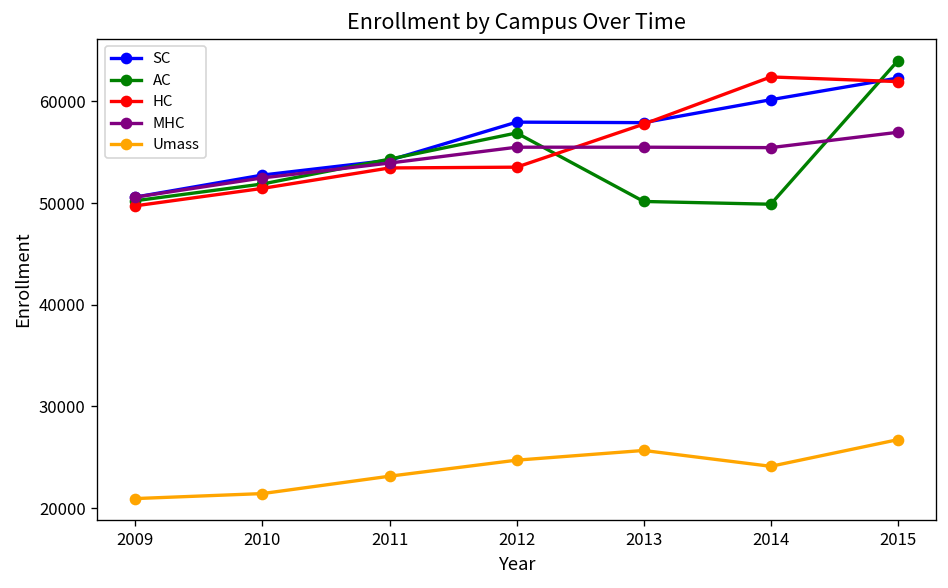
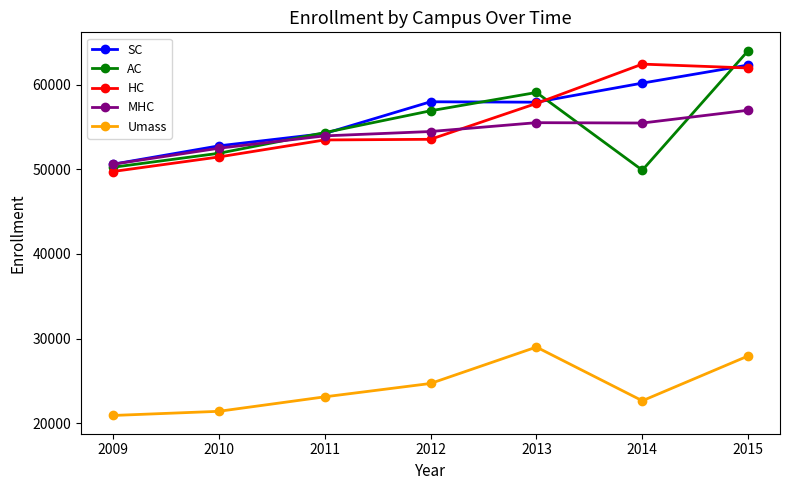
MHC, 2012: 55000 -> 54000
AC, 2013: 50000 -> 59000
Umass, 2013: 26000 -> 29000
Umass, 2014: 24000 -> 23000
Umass, 2015: 27000 -> 28000
